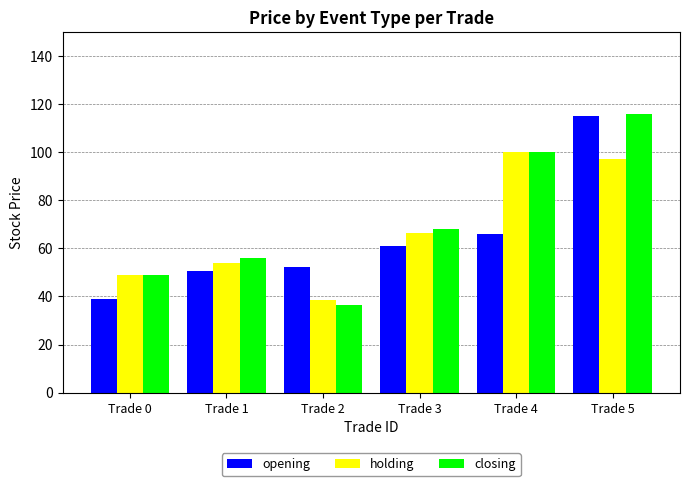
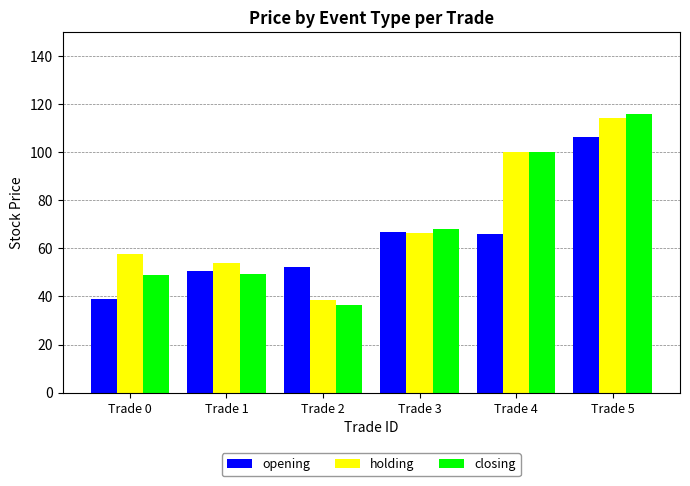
holding, Trade 0: 49 -> 58
closing, Trade 1: 56 -> 50
opening, Trade 3: 61 -> 67
opening, Trade 5: 115 -> 106
holding, Trade 5: 97 -> 114
